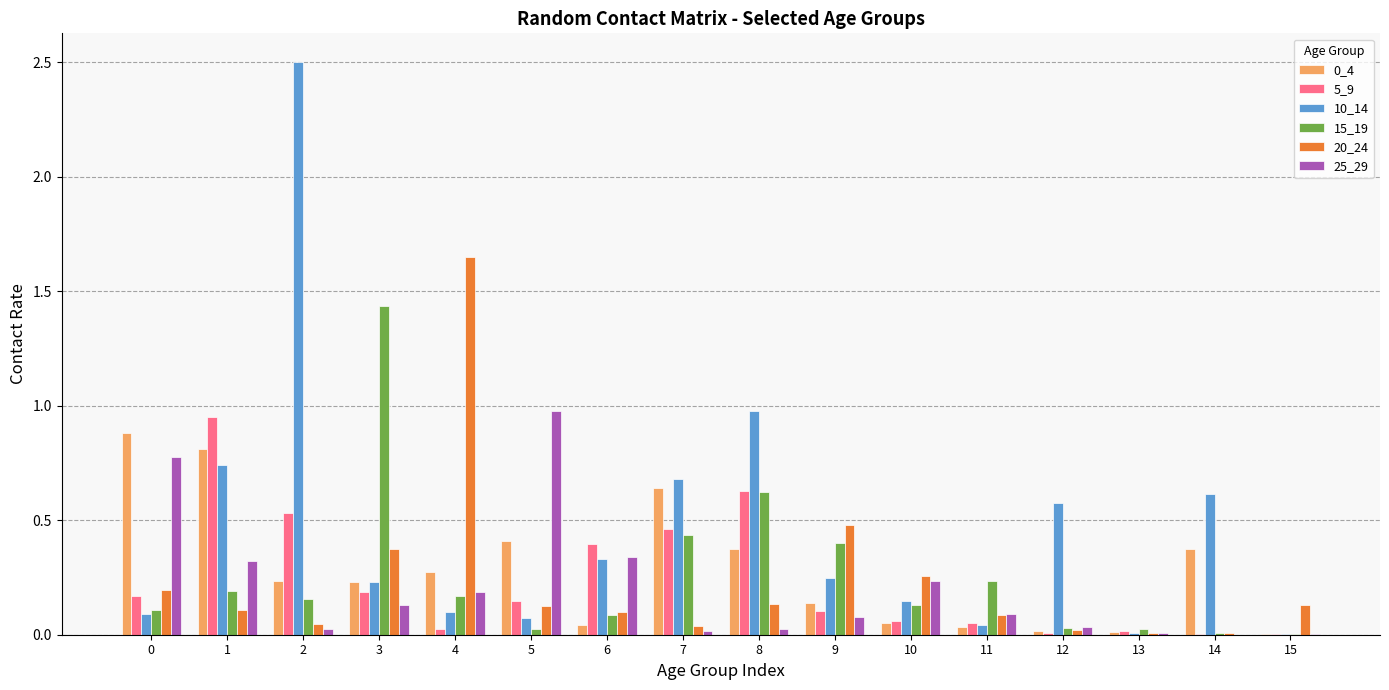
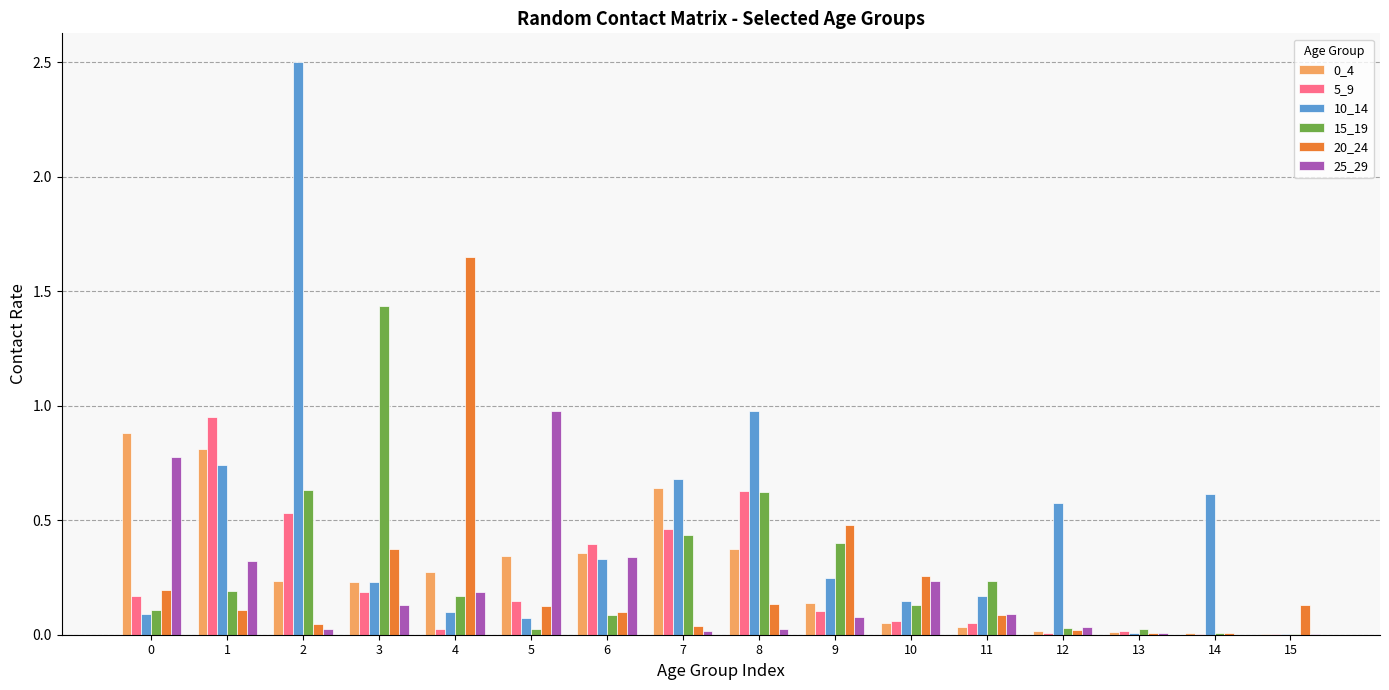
15_19, 2: 0.15 -> 0.63
0_4, 5: 0.41 -> 0.34
0_4, 6: 0.04 -> 0.36
10_14, 11: 0.04 -> 0.17
0_4, 14: 0.37 -> 0.01
